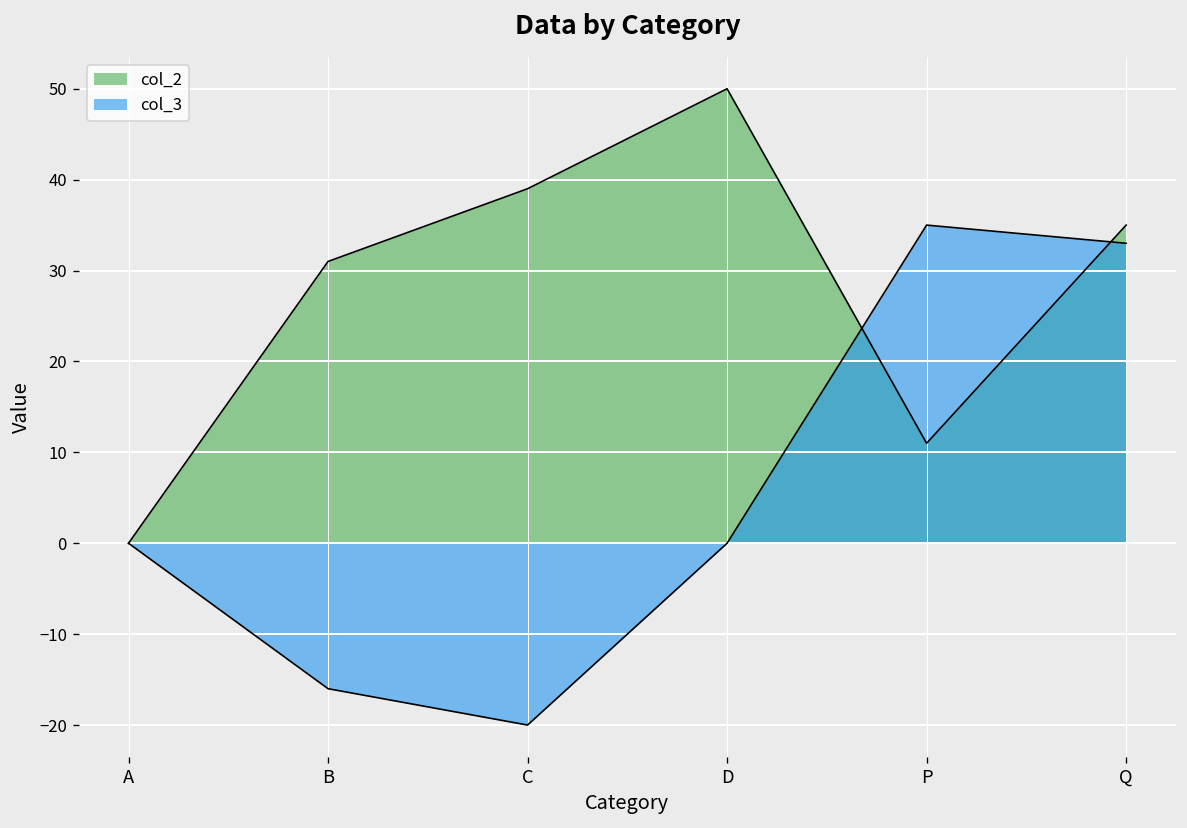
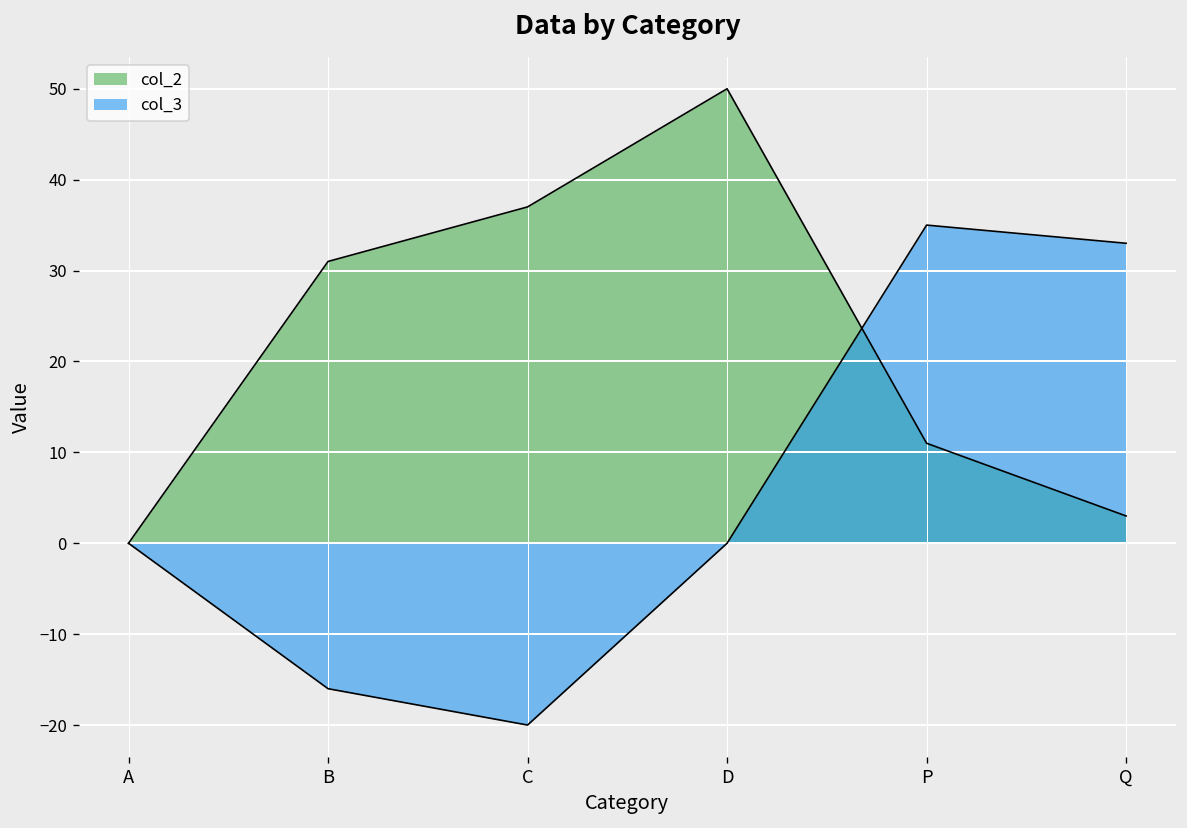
col_2, C: 39 -> 37
col_2, Q: 35 -> 3
